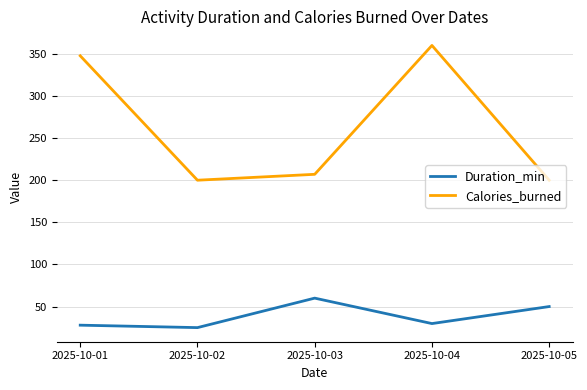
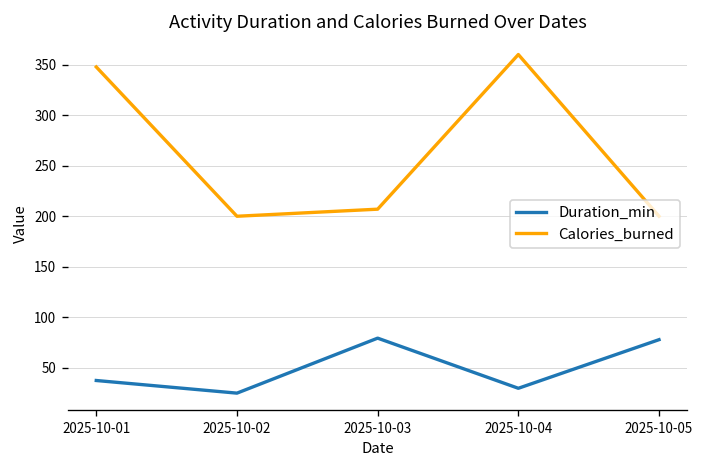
Duration_min, 2025-10-01: 30 -> 40
Duration_min, 2025-10-03: 60 -> 80
Duration_min, 2025-10-05: 50 -> 80
